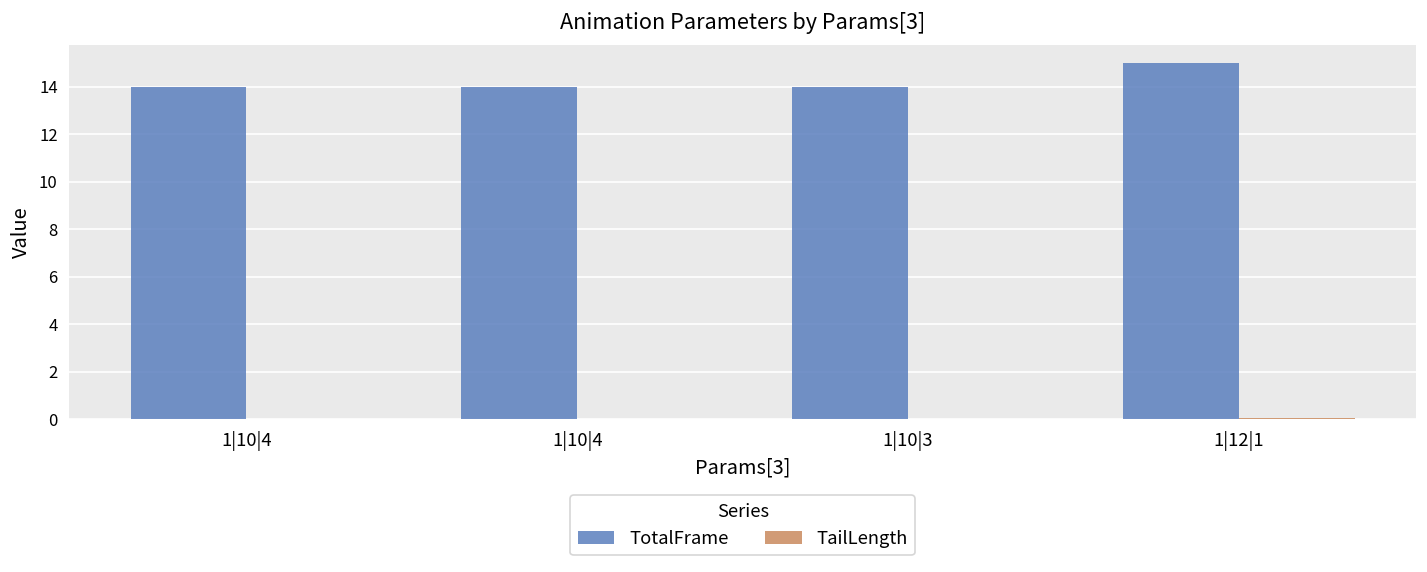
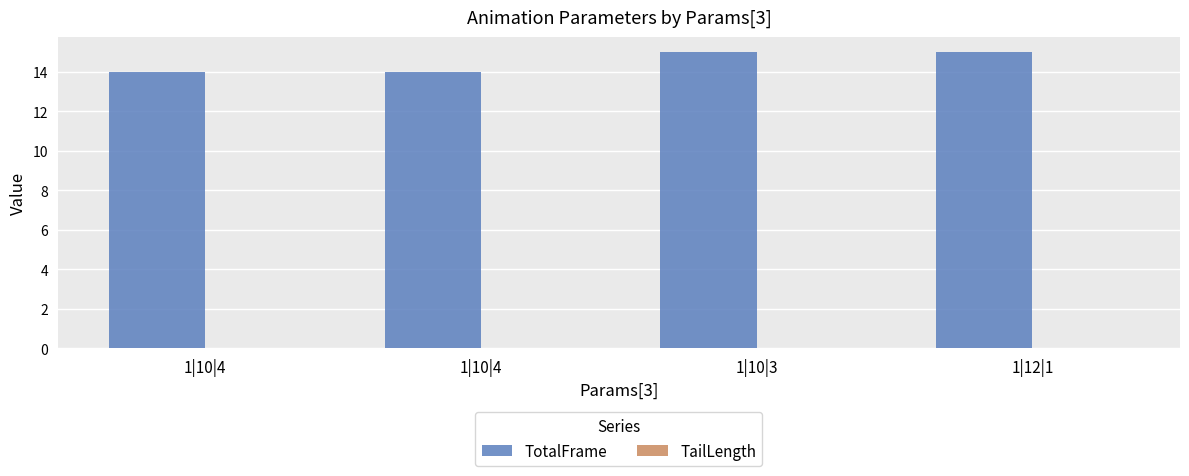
TotalFrame, 1|10|3: 14 -> 15
